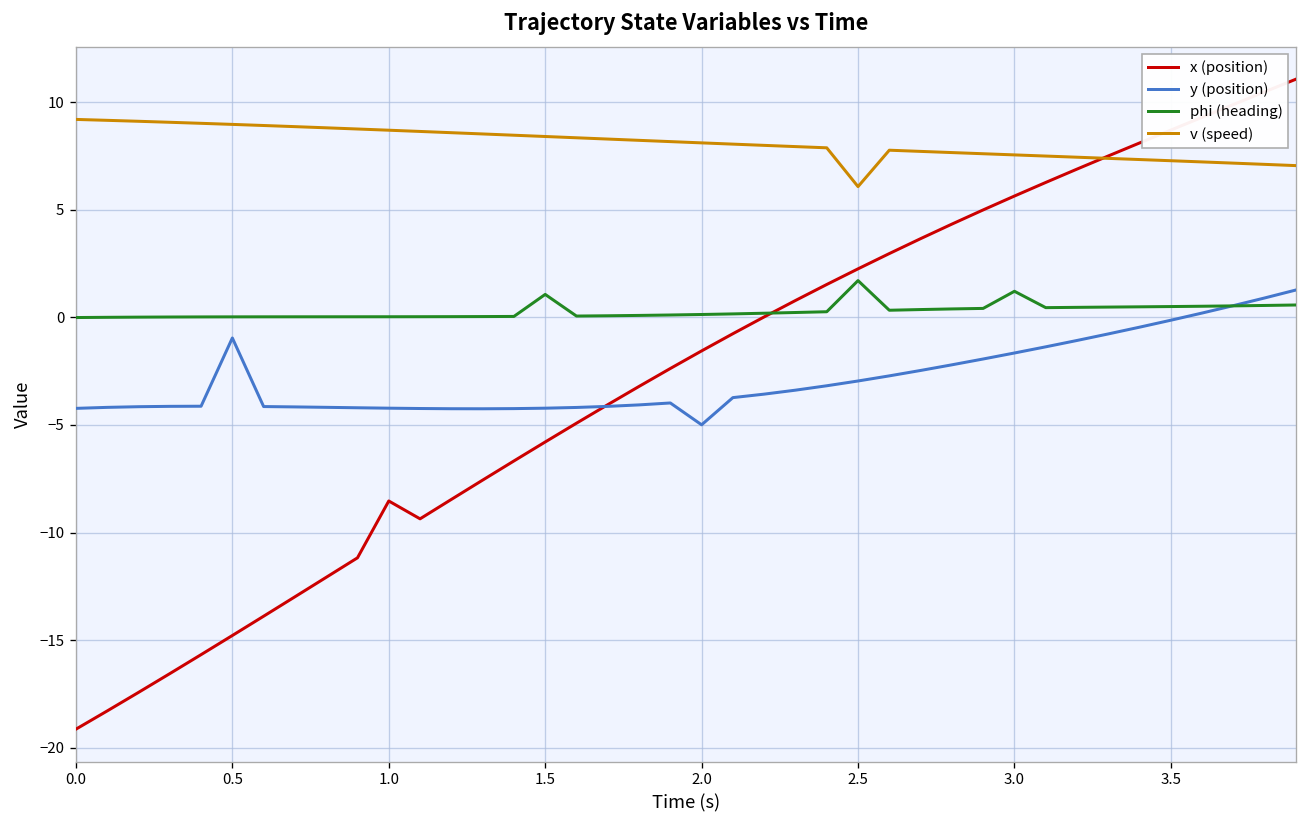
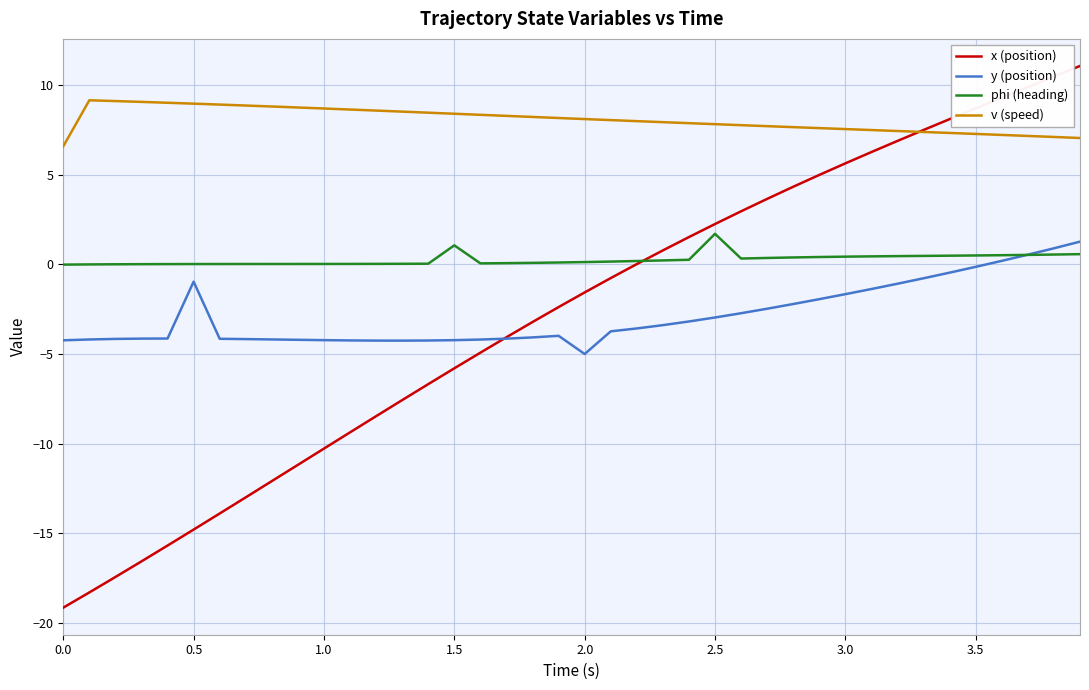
v (speed), 0.0: 9.2 -> 6.6
x (position), 1.0: -8.5 -> -10.3
v (speed), 2.5: 6.1 -> 7.8
phi (heading), 3.0: 1.2 -> 0.4
